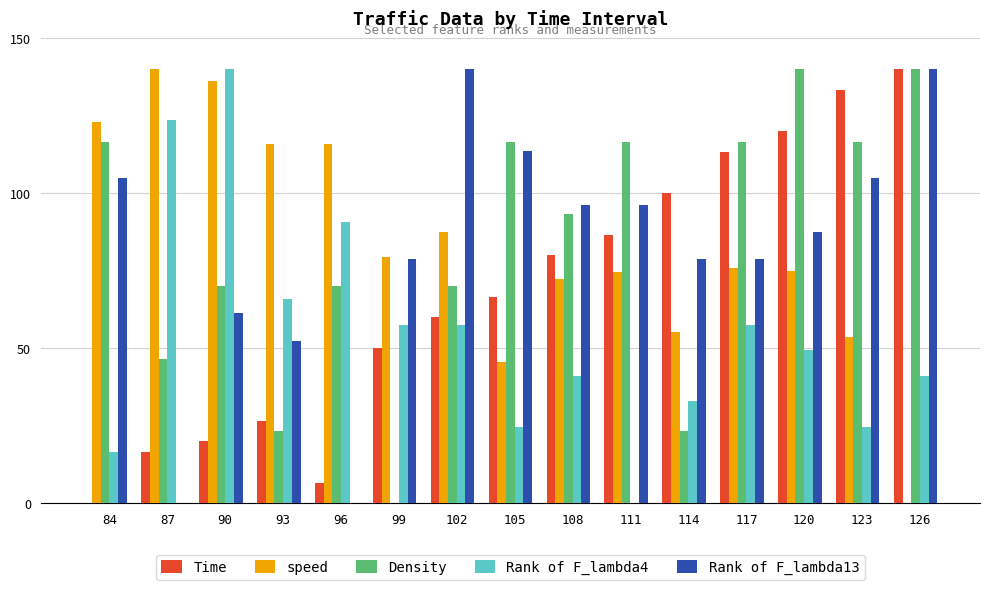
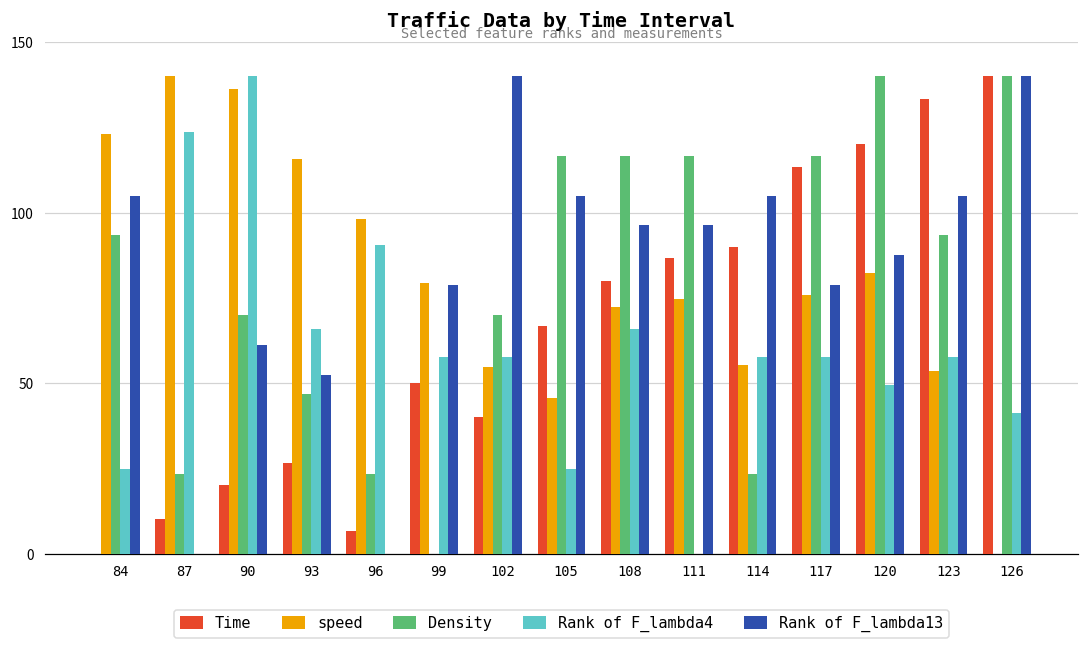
Density, 84: 117 -> 93
Rank of F_lambda4, 84: 16 -> 25
Time, 87: 17 -> 10
Density, 87: 47 -> 23
Density, 93: 23 -> 47
speed, 96: 116 -> 98
Density, 96: 70 -> 23
Time, 102: 60 -> 40
speed, 102: 88 -> 55
Rank of F_lambda13, 105: 114 -> 105
Density, 108: 93 -> 117
Rank of F_lambda4, 108: 41 -> 66
Time, 114: 100 -> 90
Rank of F_lambda4, 114: 33 -> 58
Rank of F_lambda13, 114: 79 -> 105
speed, 120: 75 -> 82
Density, 123: 117 -> 93
Rank of F_lambda4, 123: 25 -> 58
